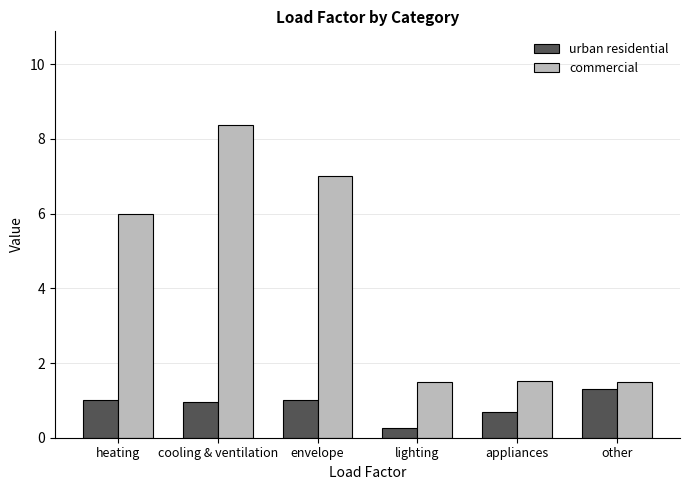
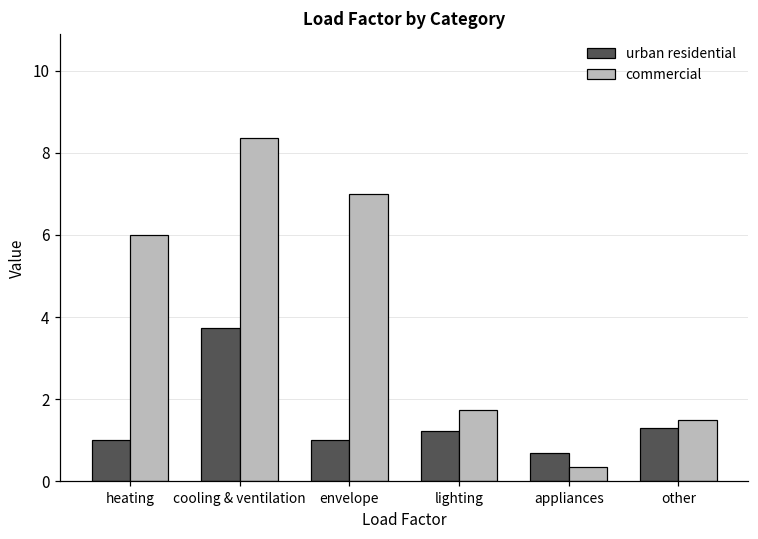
urban residential, cooling & ventilation: 0.9 -> 3.7
urban residential, lighting: 0.3 -> 1.2
commercial, lighting: 1.5 -> 1.8
commercial, appliances: 1.5 -> 0.3
